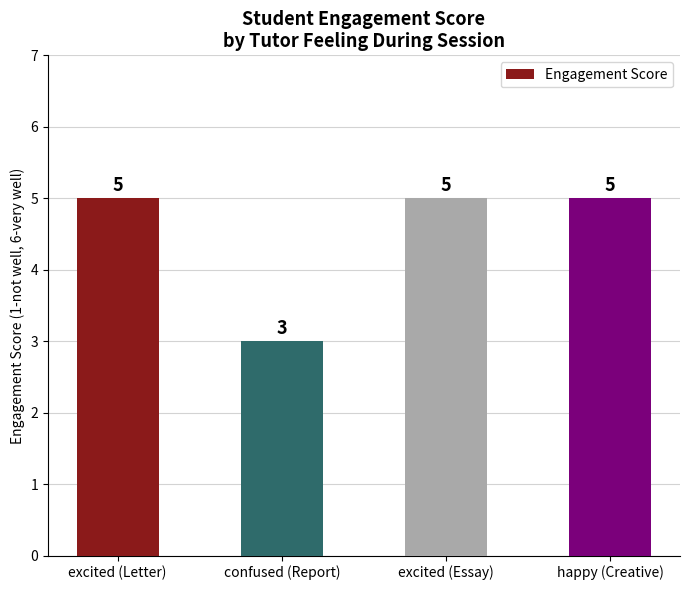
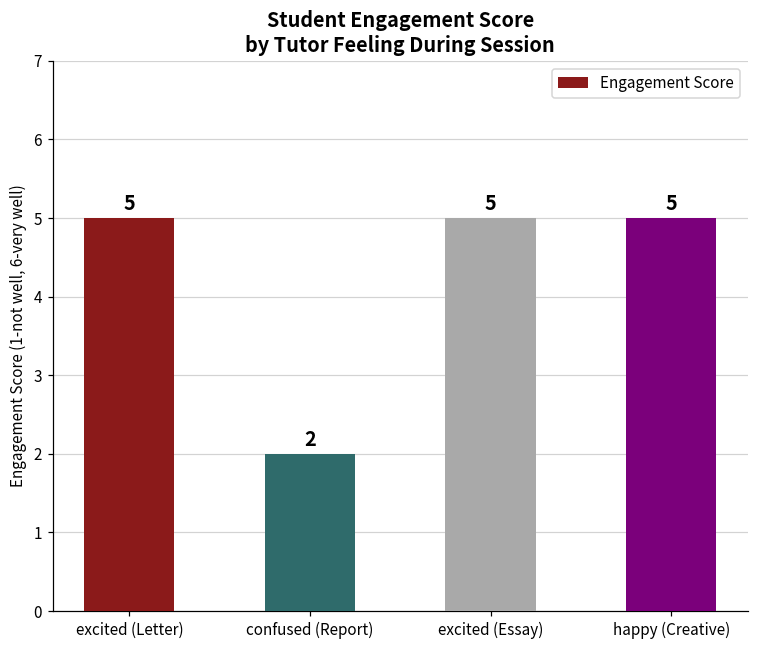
confused (Report): 3 -> 2
